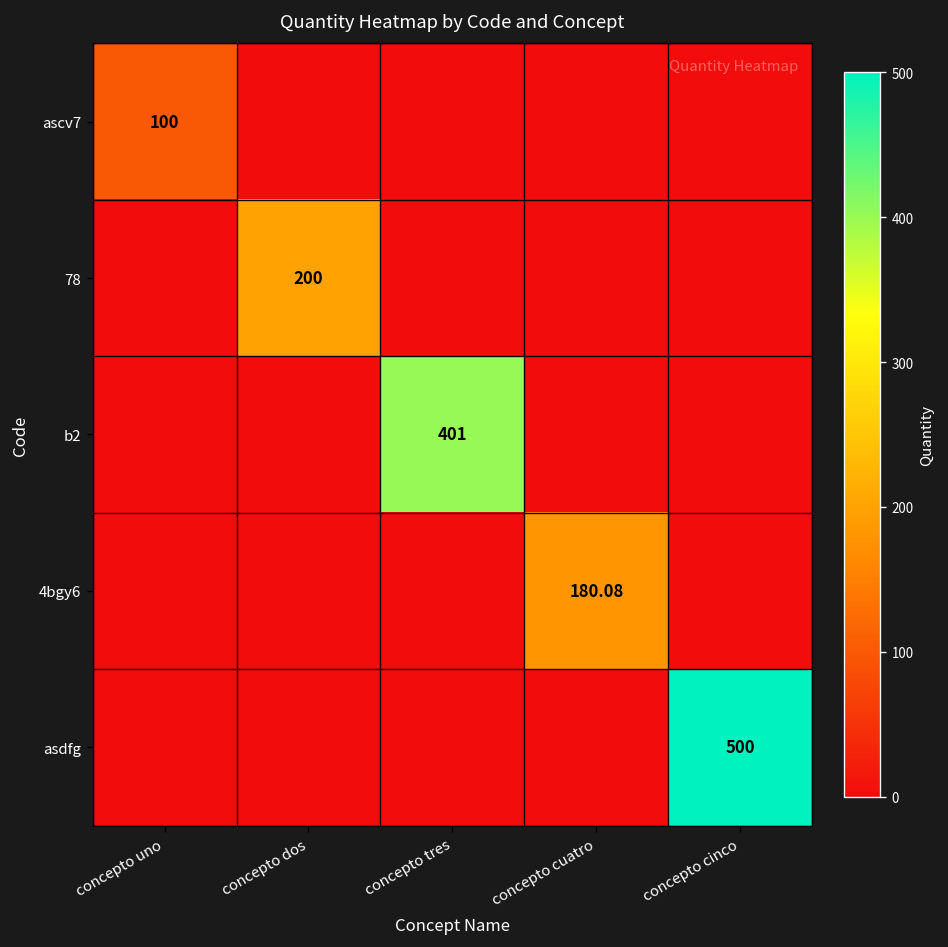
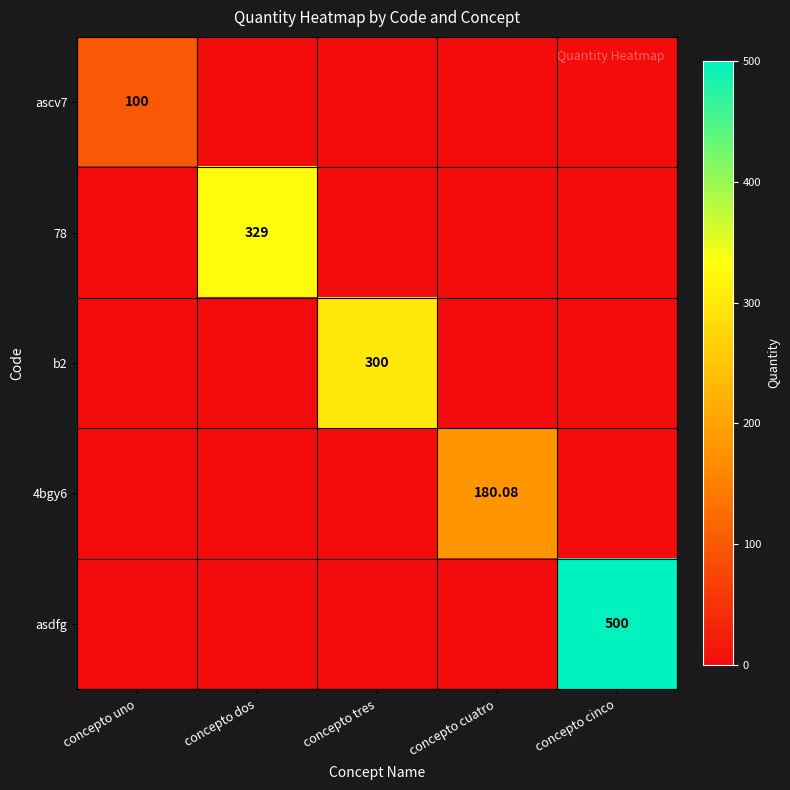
78, concepto dos: 200 -> 329
b2, concepto tres: 401 -> 300
